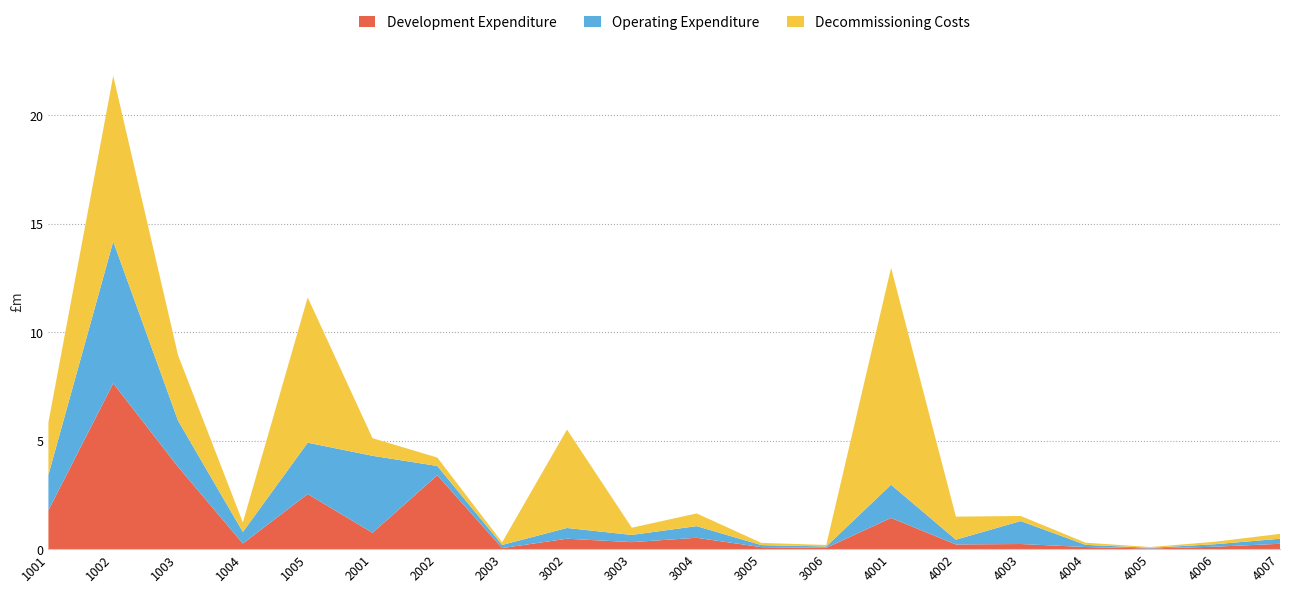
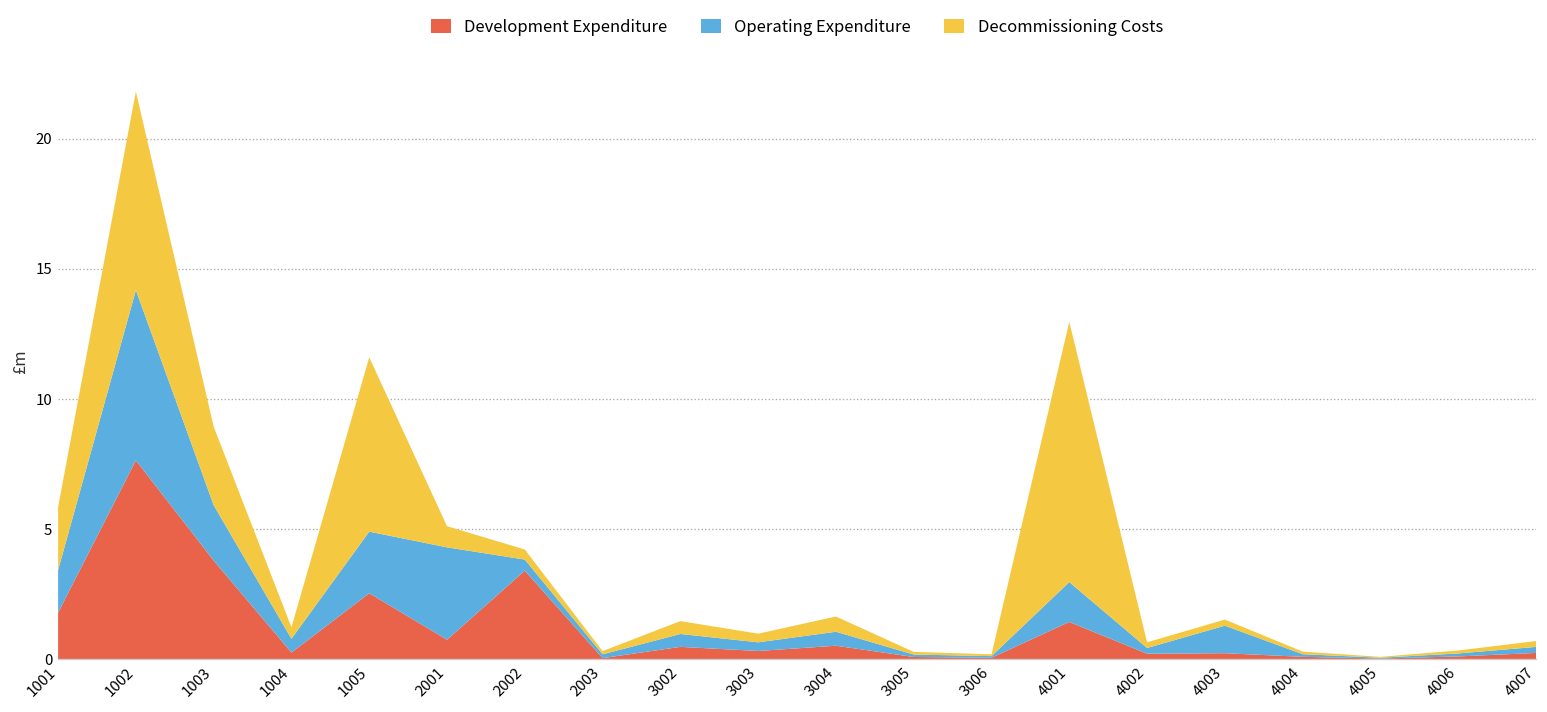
Decommissioning Costs, 3002: 4.5 -> 0.5
Decommissioning Costs, 4002: 1.1 -> 0.2
